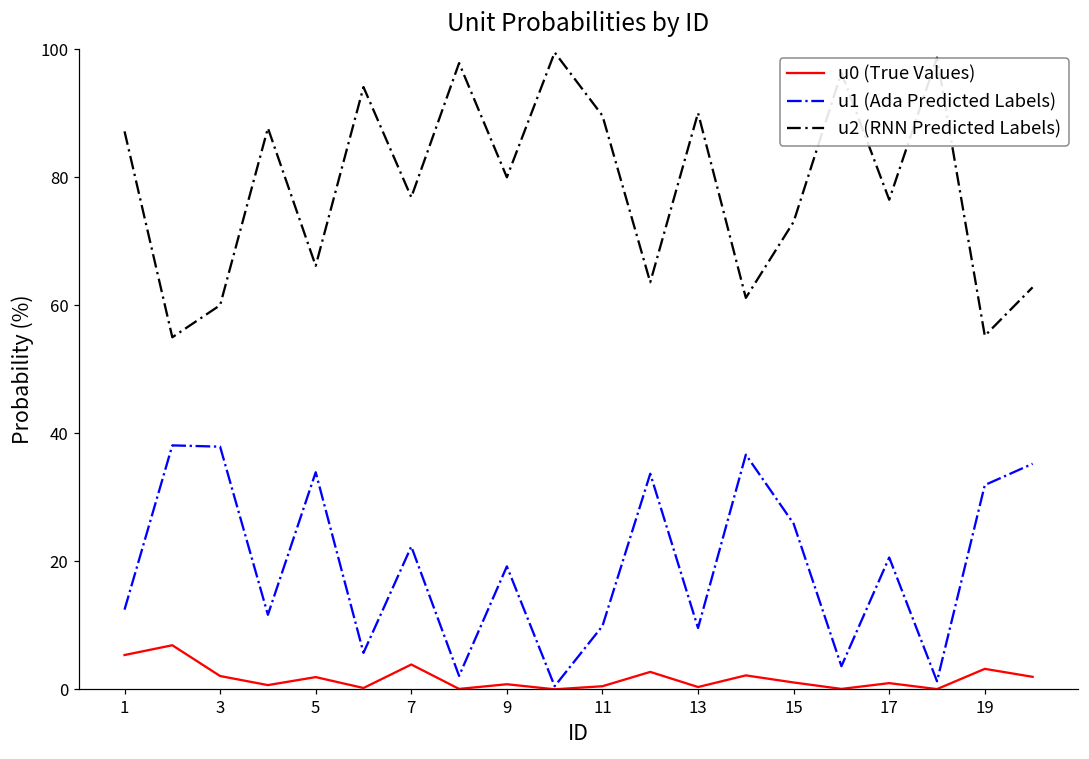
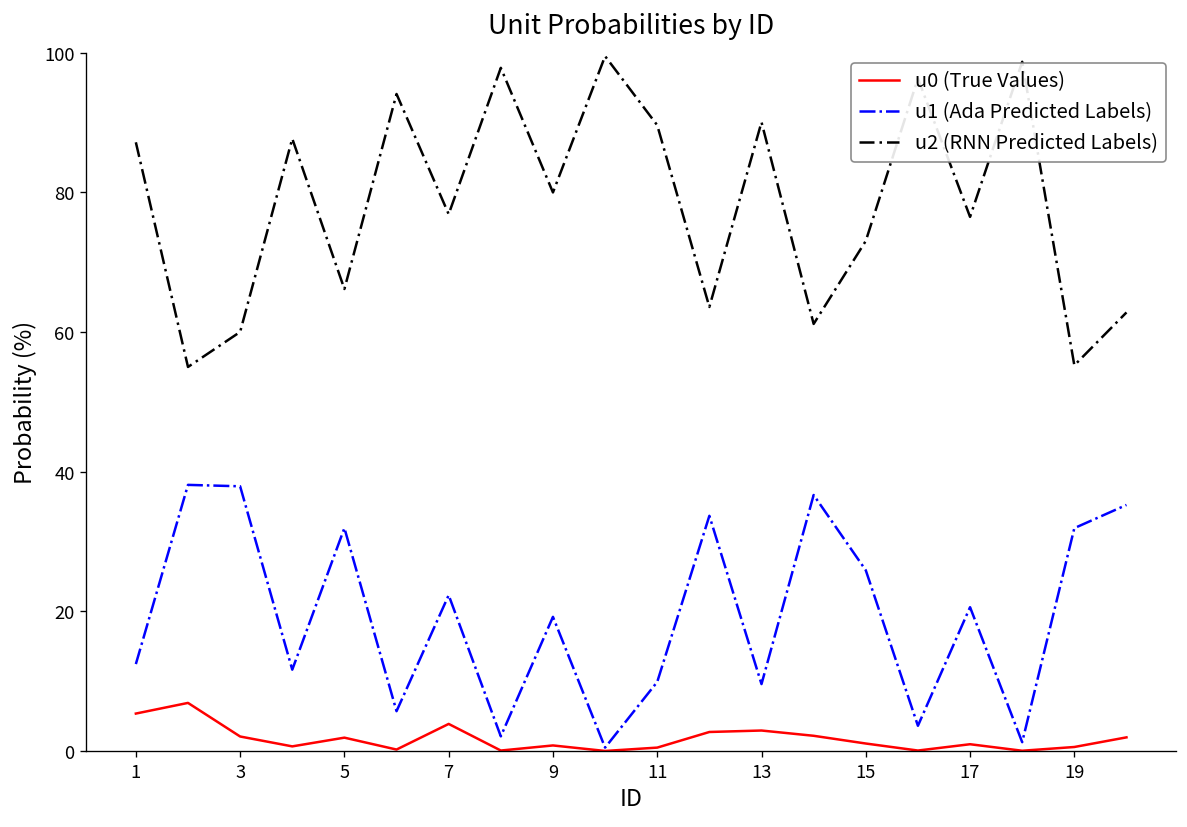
u1 (Ada Predicted Labels), 5: 34 -> 32
u0 (True Values), 13: 0 -> 3
u0 (True Values), 19: 3 -> 1
